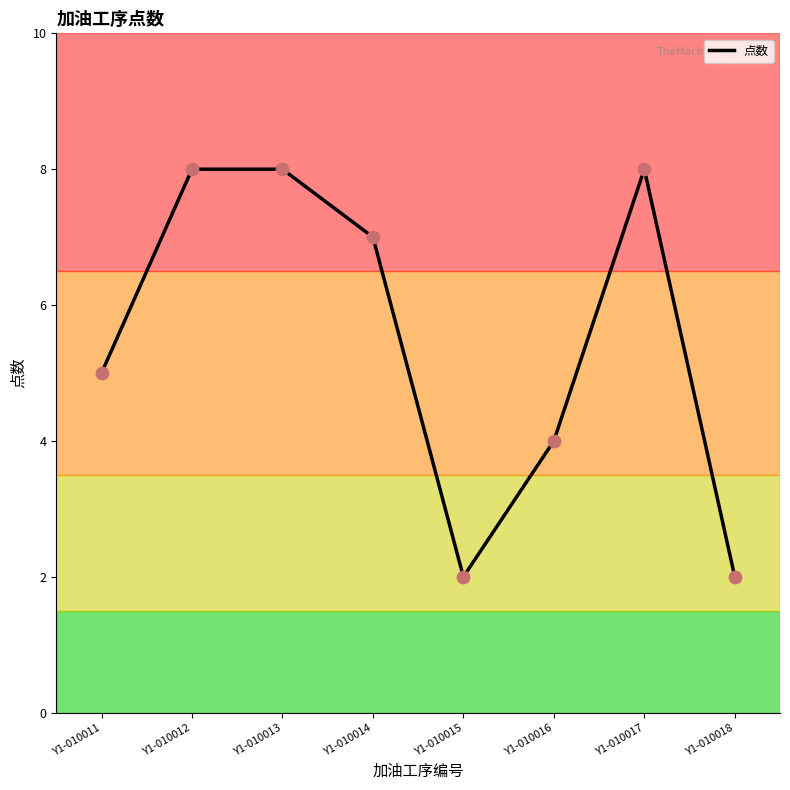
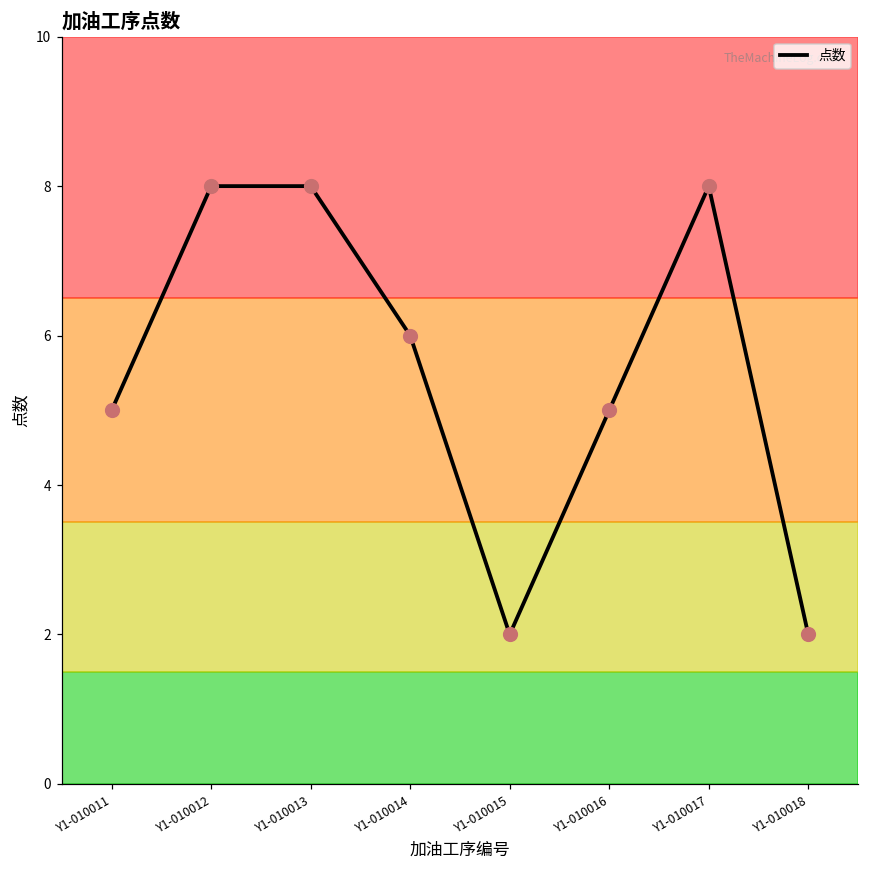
Y1-010014: 7 -> 6
Y1-010016: 4 -> 5
